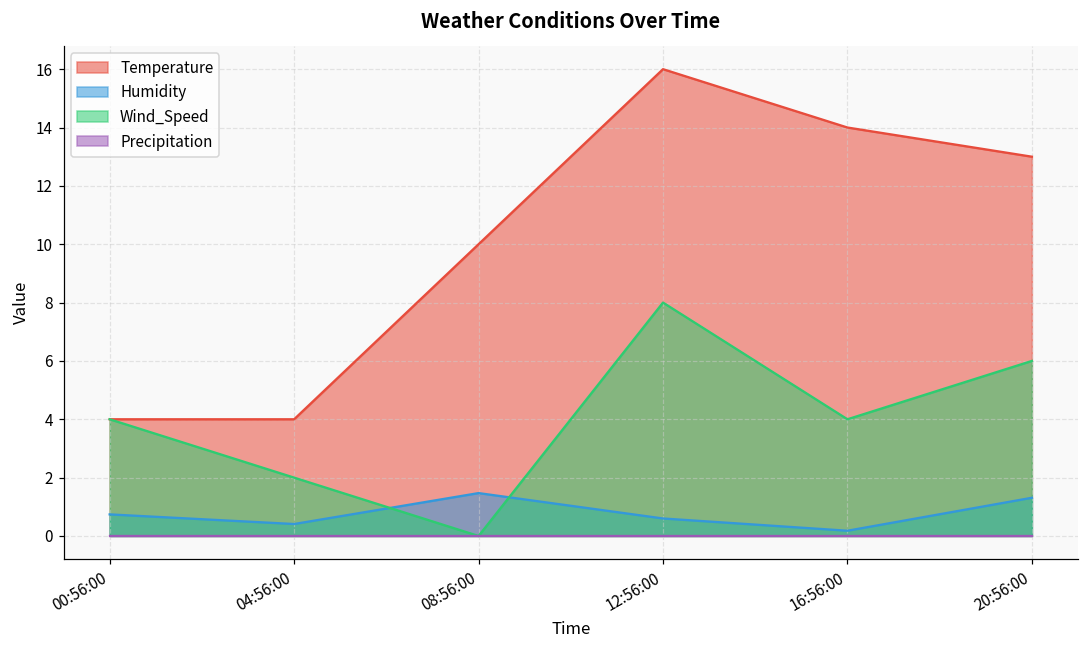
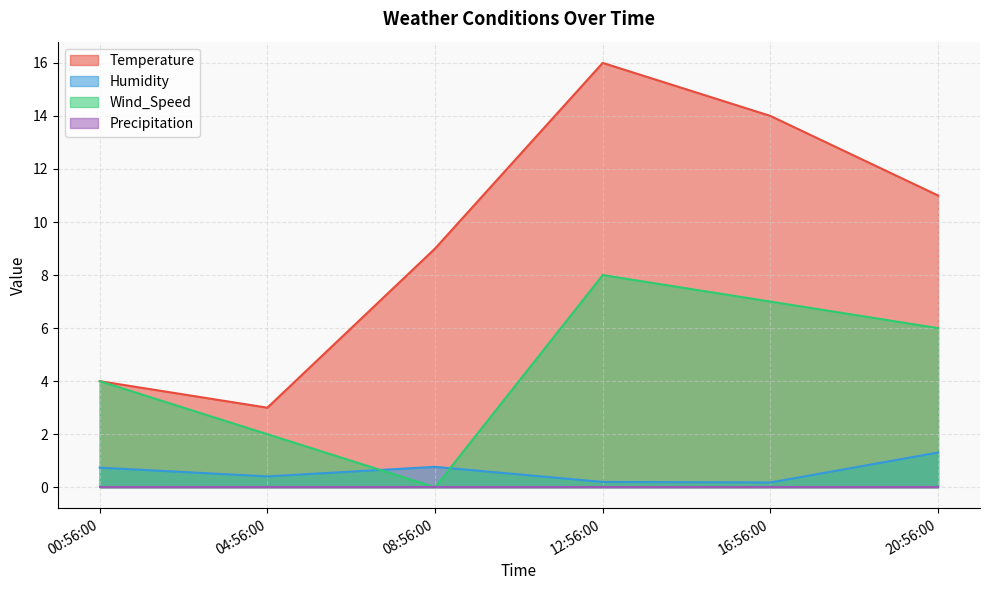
Temperature, 04:56:00: 4 -> 3
Temperature, 08:56:00: 10 -> 9
Humidity, 08:56:00: 1.5 -> 0.8
Humidity, 12:56:00: 0.6 -> 0.2
Wind_Speed, 16:56:00: 4 -> 7
Temperature, 20:56:00: 13 -> 11
